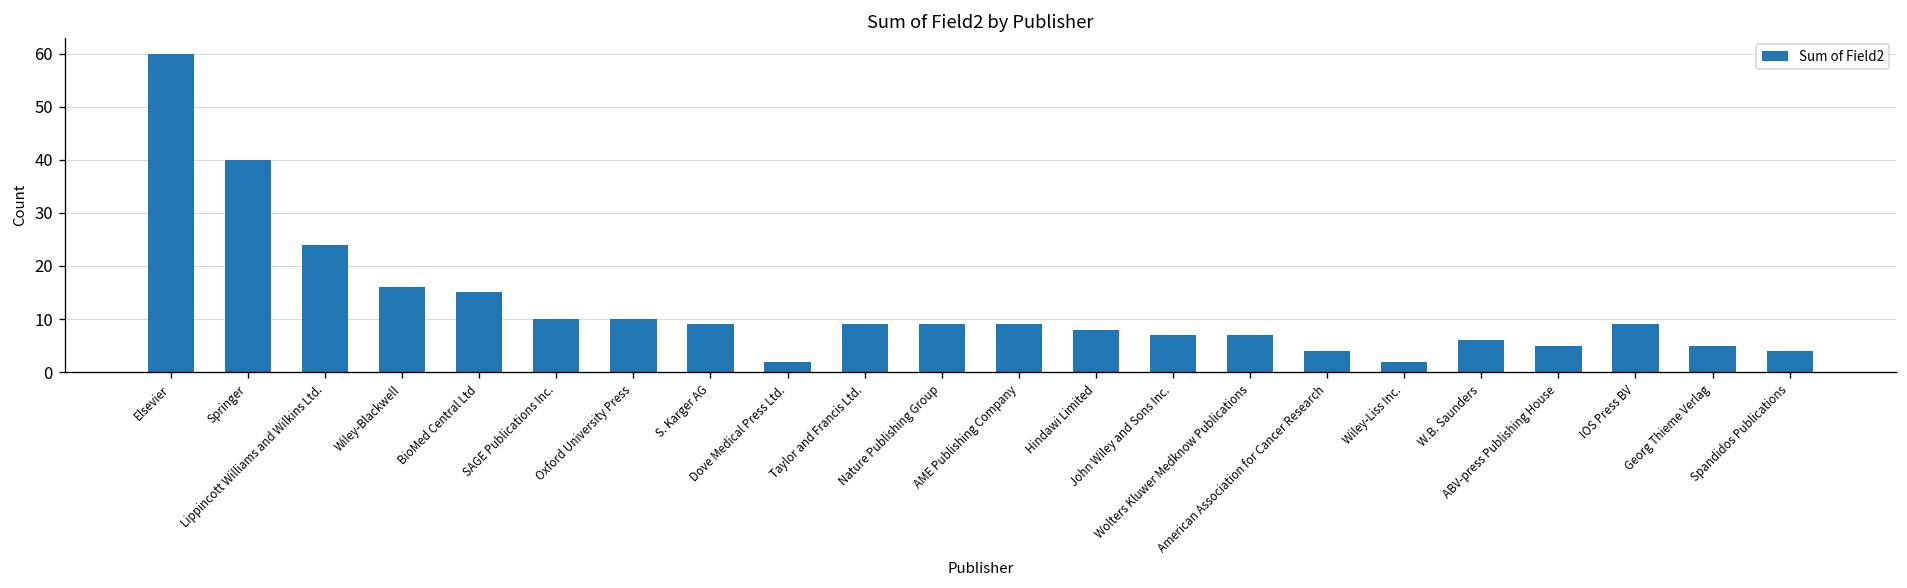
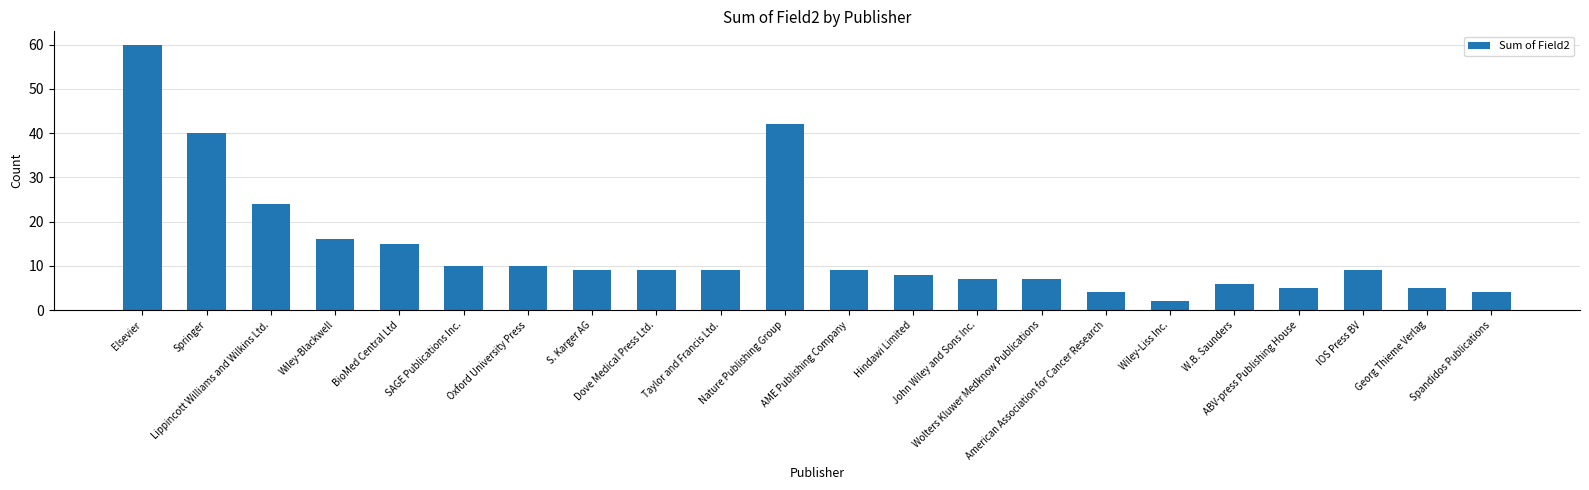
Dove Medical Press Ltd.: 2 -> 9
Nature Publishing Group: 9 -> 42
